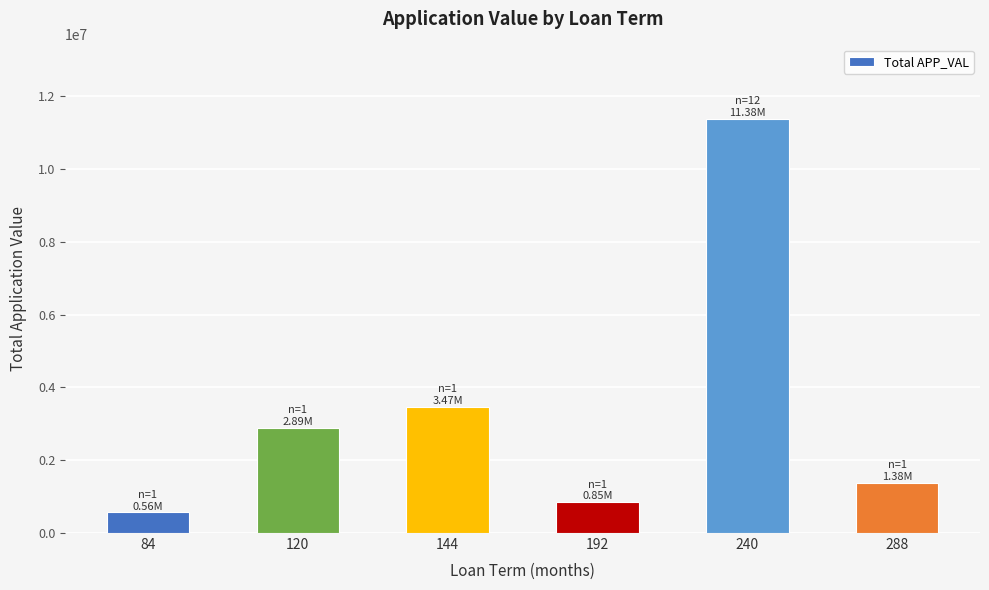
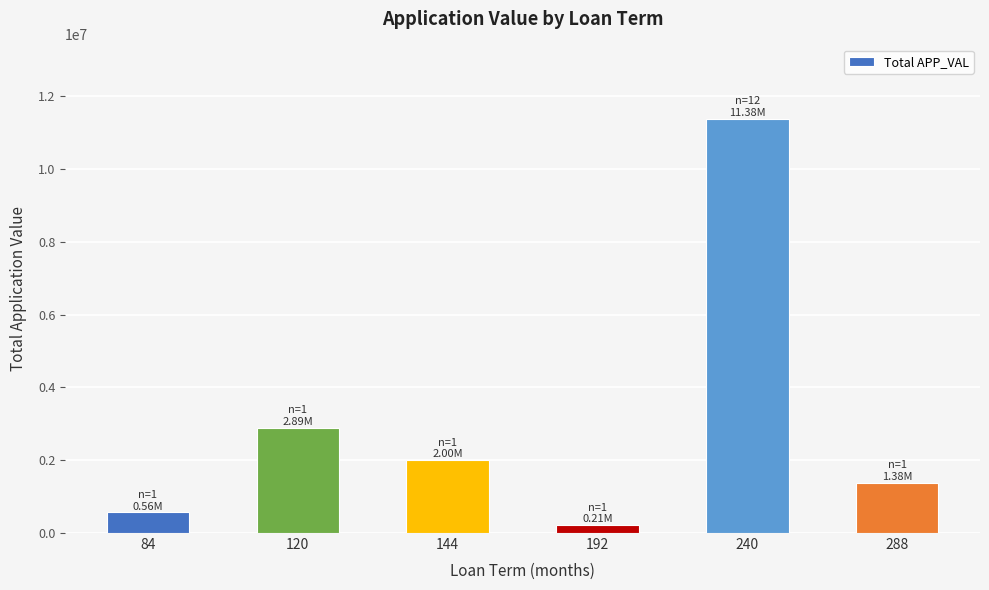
144: 3.47M -> 2.00M
192: 0.85M -> 0.21M
